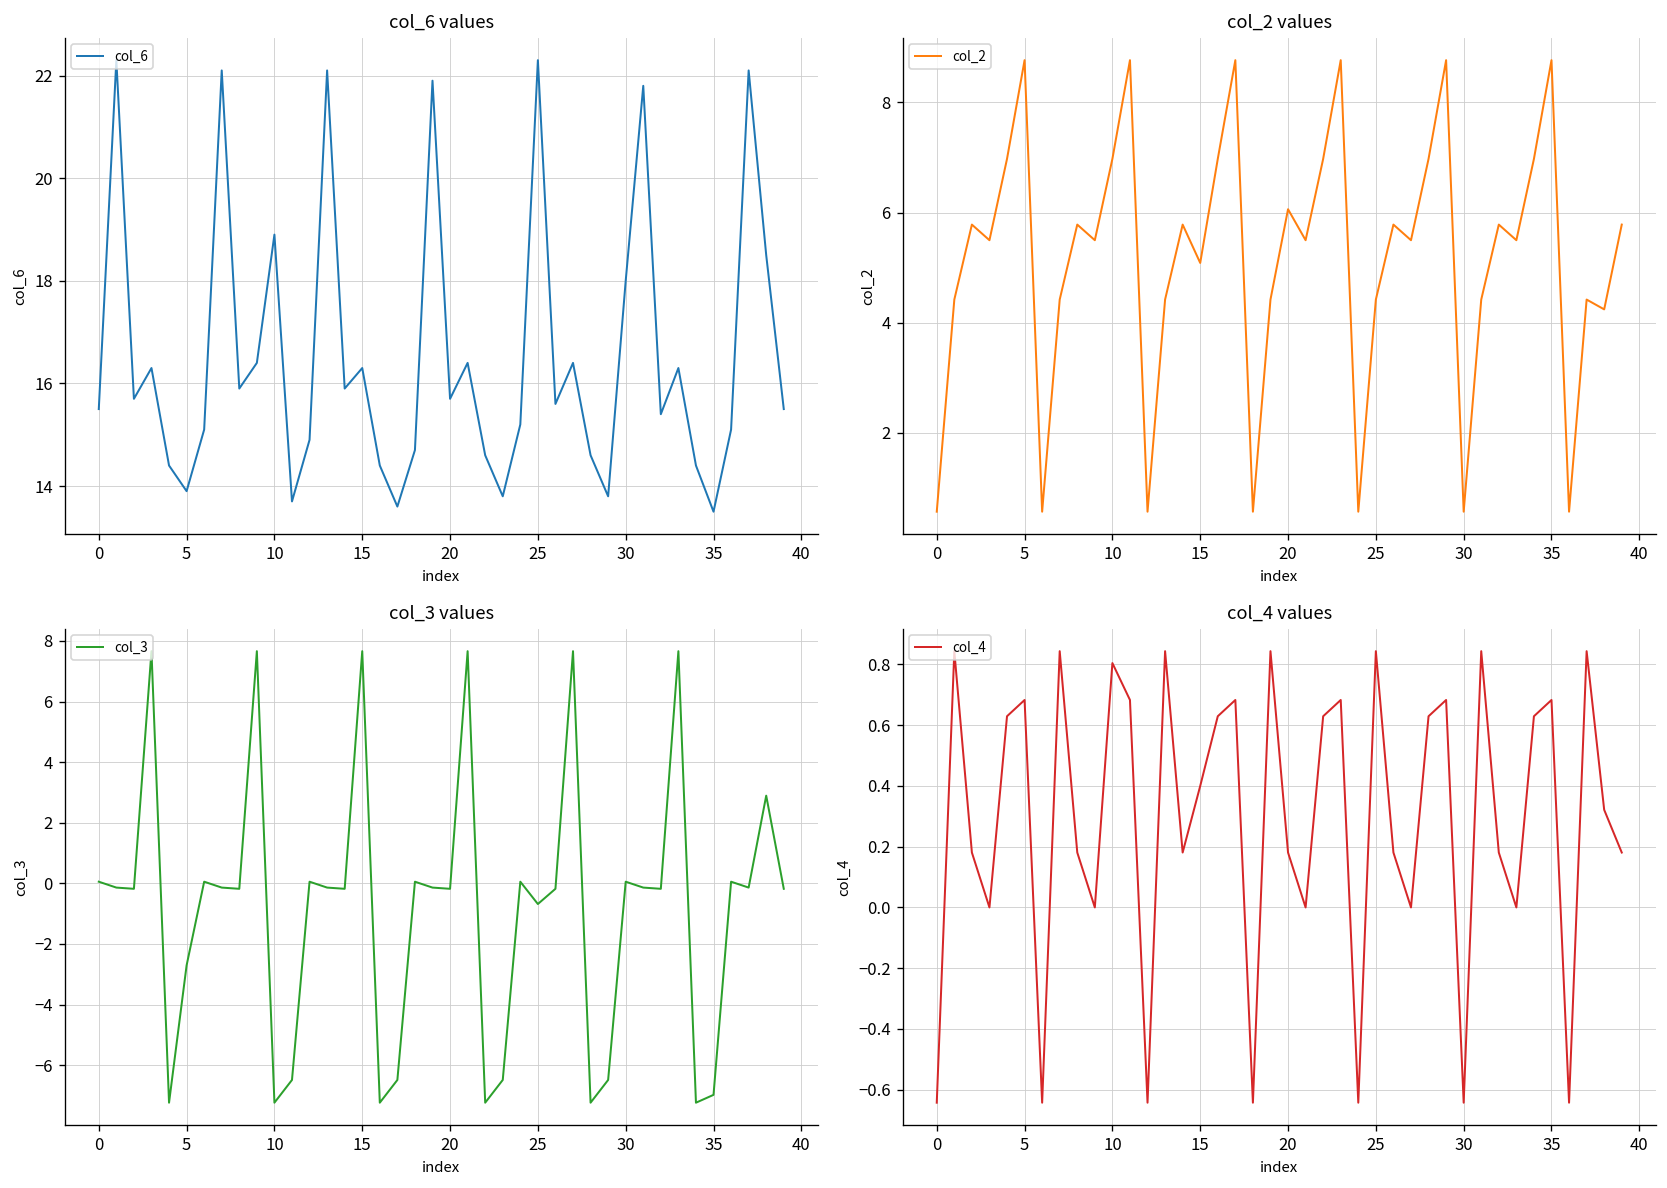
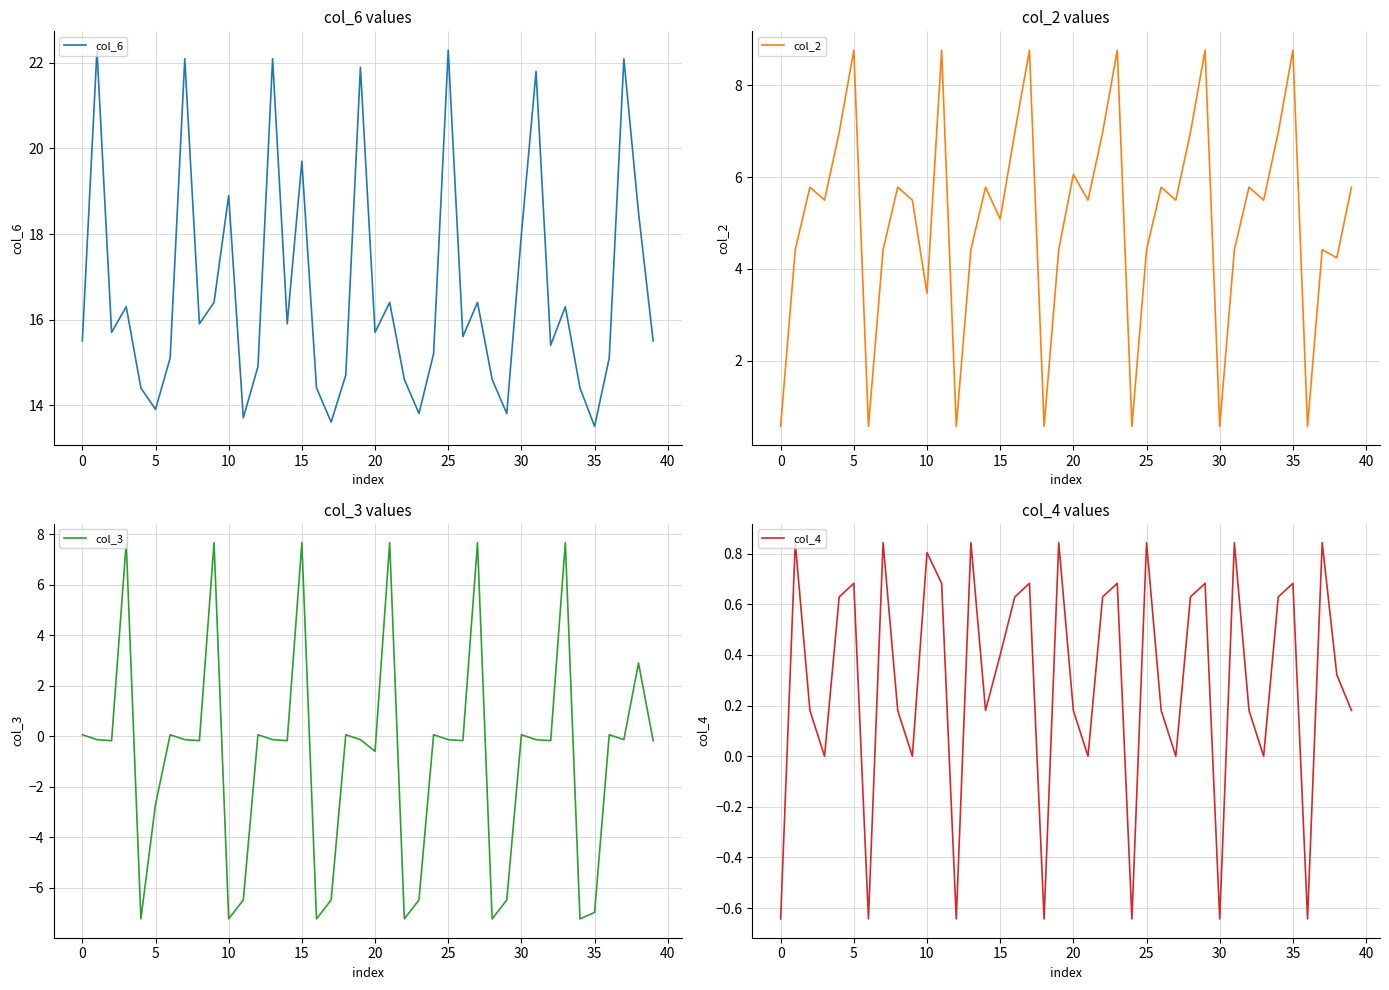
col_6 values, 15: 16.3 -> 19.7
col_2 values, 10: 7.0 -> 3.5
col_3 values, 20: -0.2 -> -0.6
col_3 values, 25: -0.7 -> -0.1
